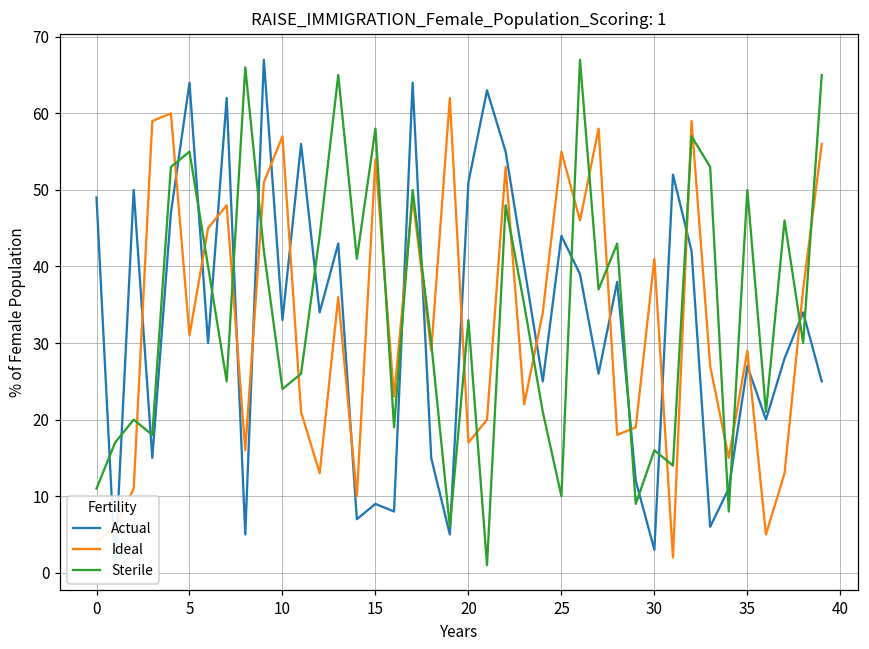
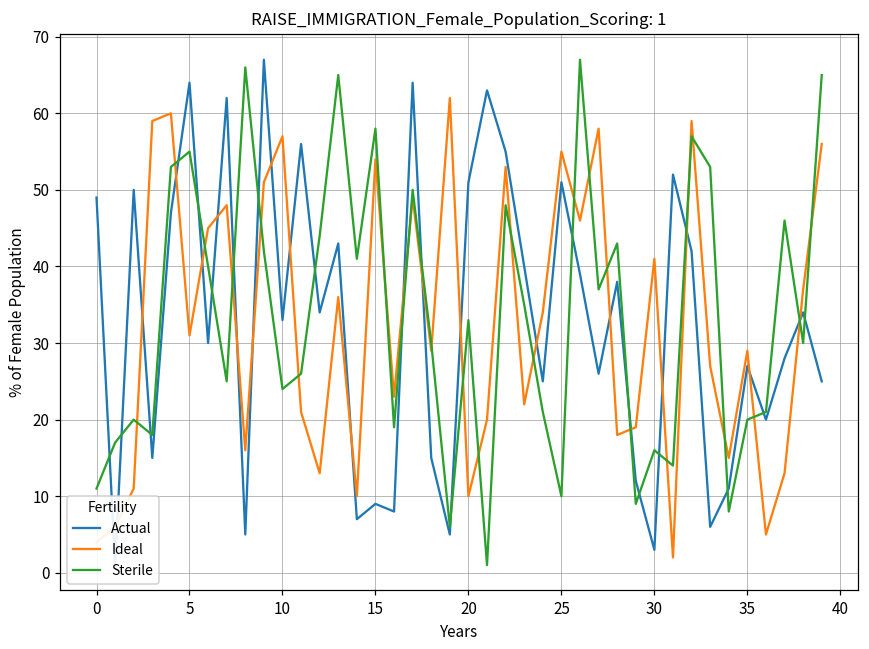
Ideal, 20: 17 -> 10
Actual, 25: 44 -> 51
Sterile, 35: 50 -> 20
